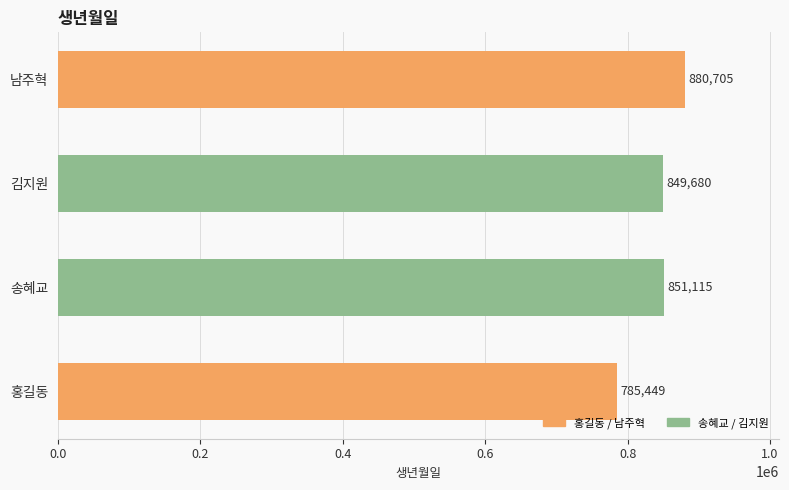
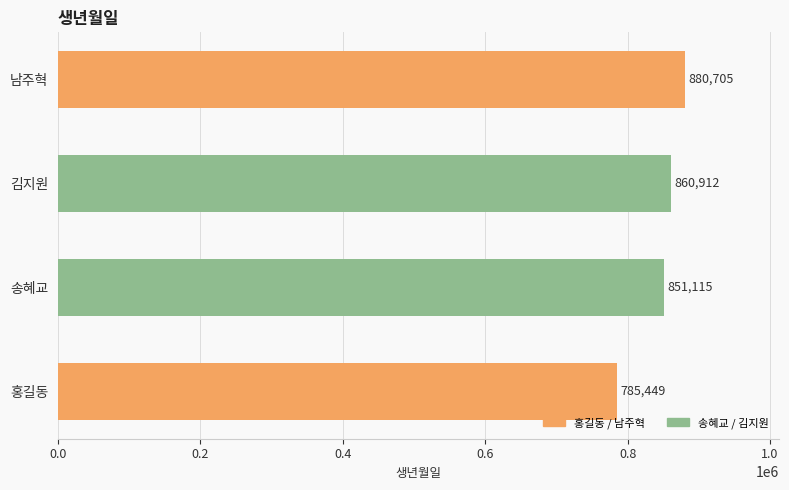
김지원: 849,680 -> 860,912
